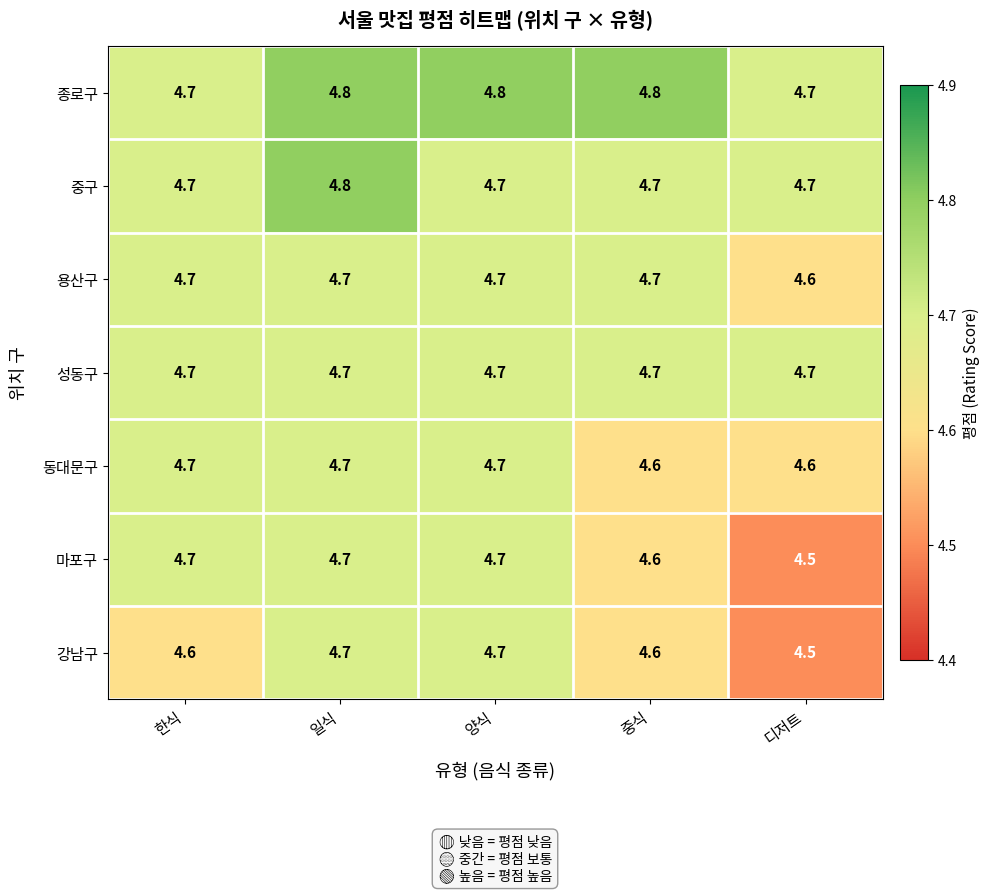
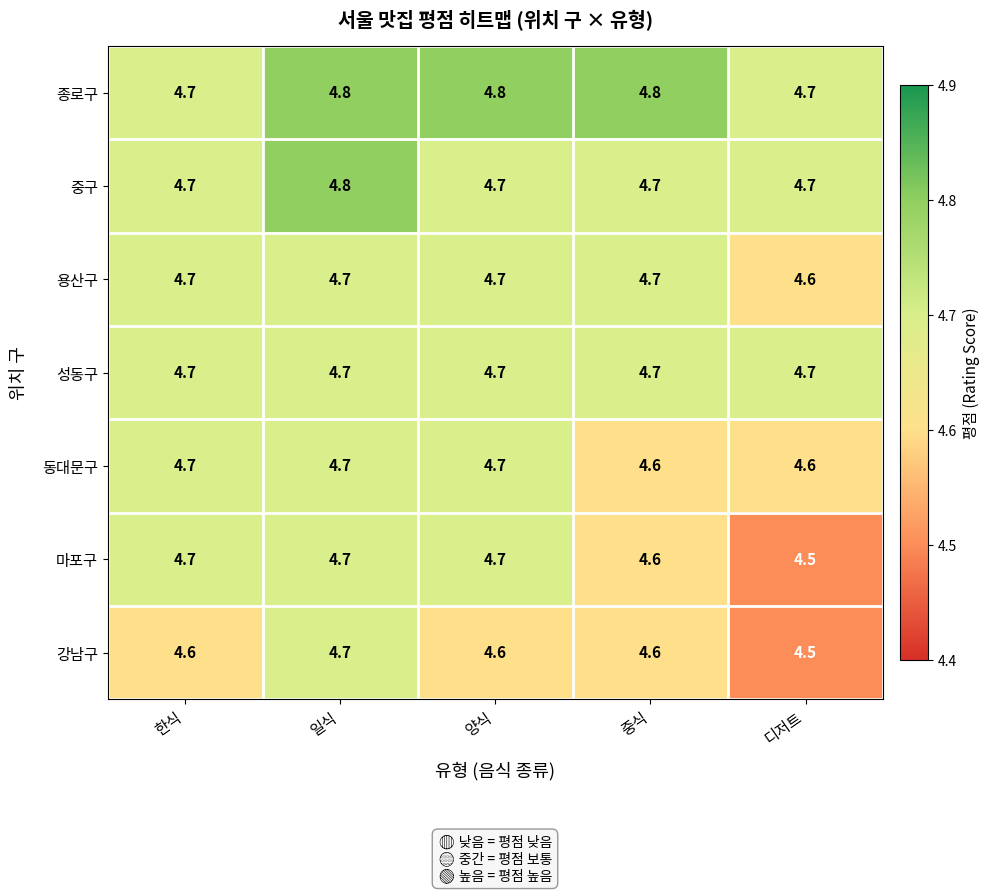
강남구, 양식: 4.7 -> 4.6
